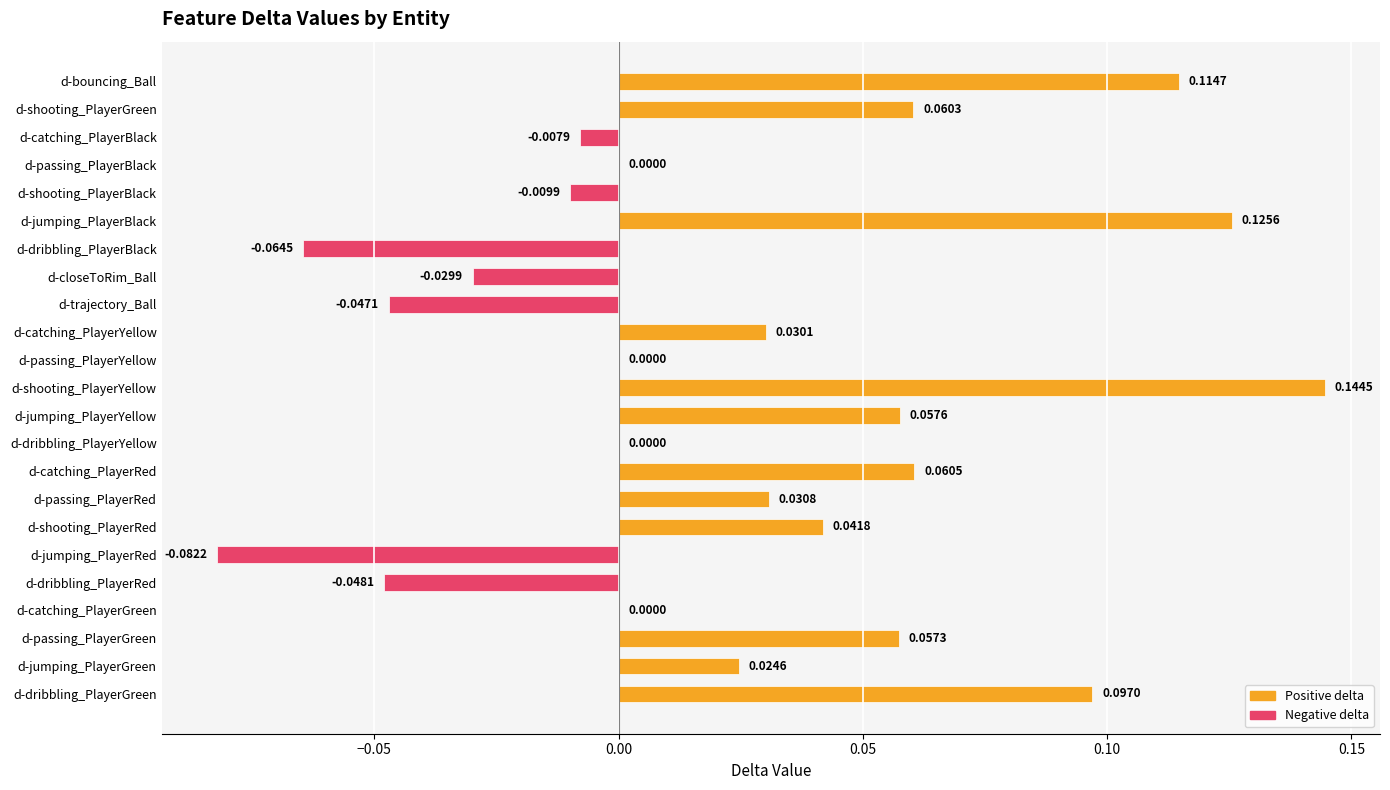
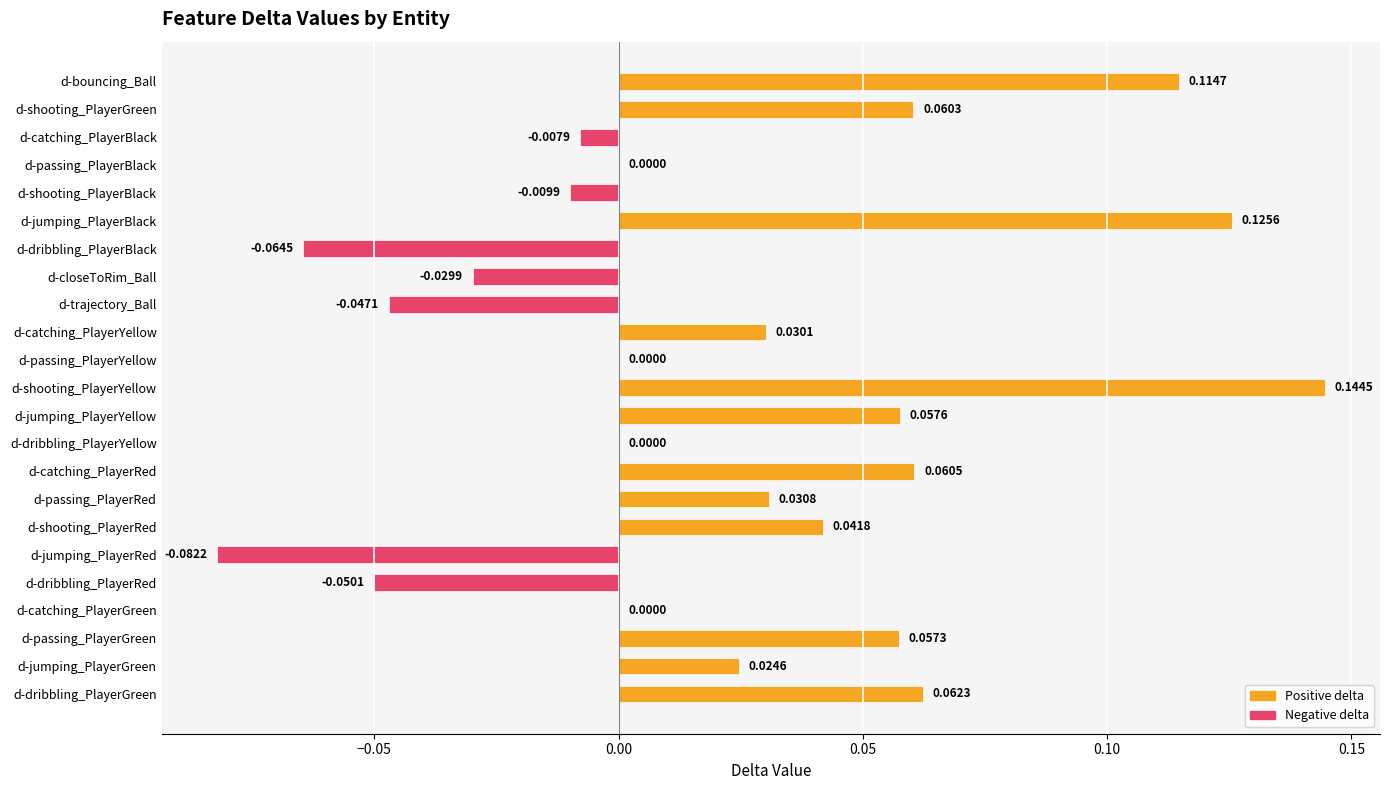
d-dribbling_PlayerRed: -0.0481 -> -0.0501
d-dribbling_PlayerGreen: 0.0970 -> 0.0623
